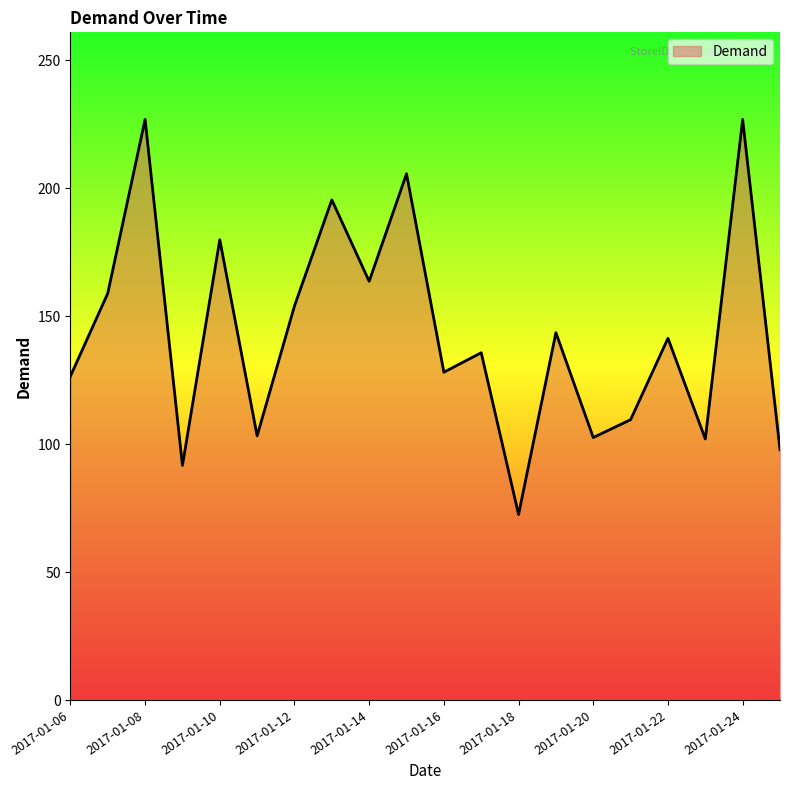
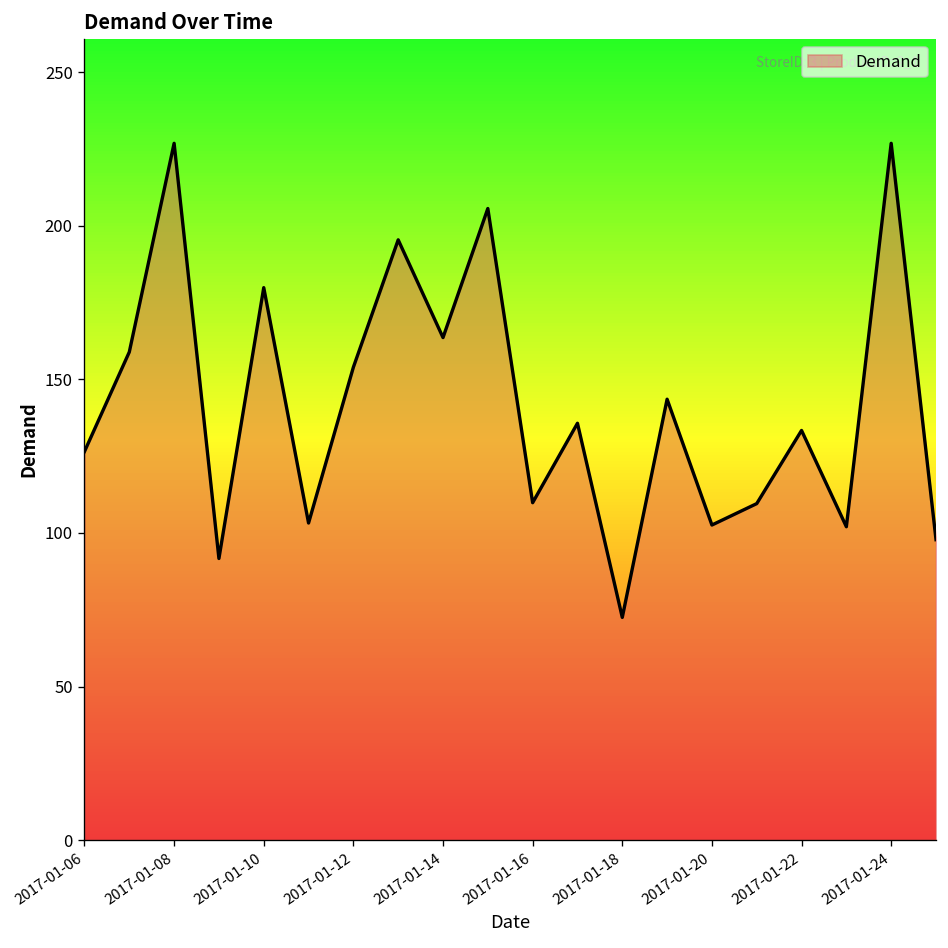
2017-01-16: 128 -> 110
2017-01-22: 141 -> 133
